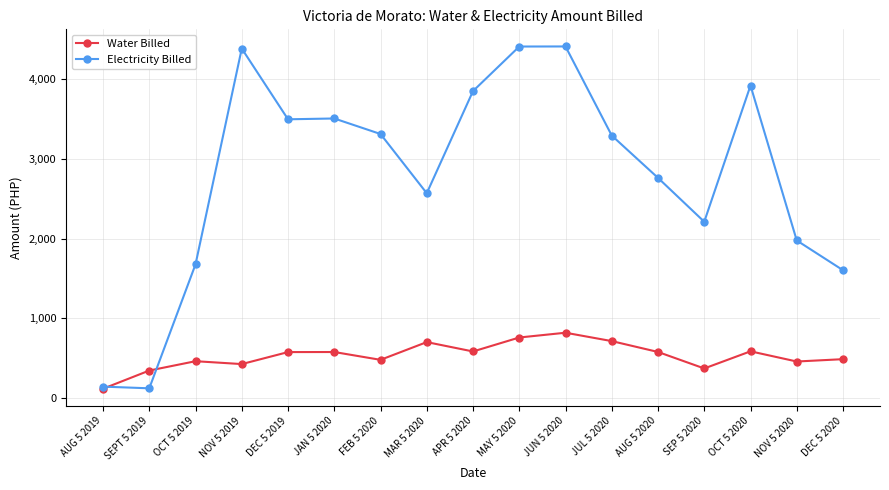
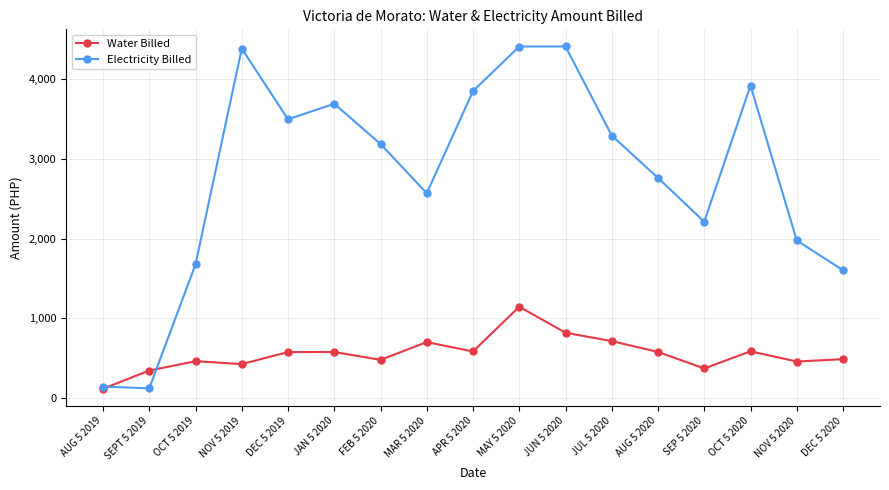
Electricity Billed, JAN 5 2020: 3,500 -> 3,700
Electricity Billed, FEB 5 2020: 3,300 -> 3,200
Water Billed, MAY 5 2020: 800 -> 1,100
